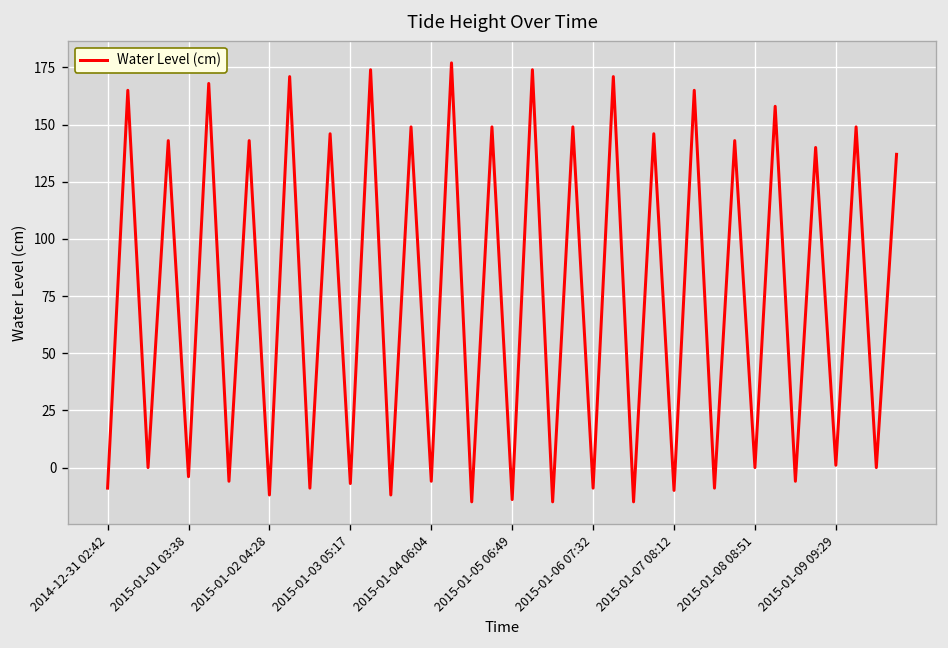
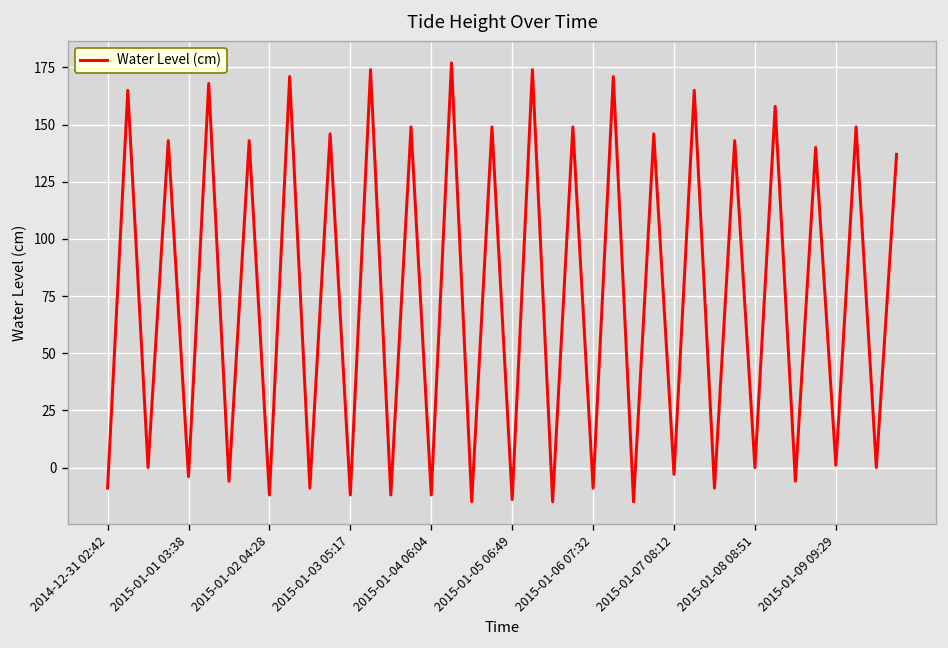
2015-01-03 05:17: -7 -> -12
2015-01-04 06:04: -6 -> -12
2015-01-07 08:12: -10 -> -3
